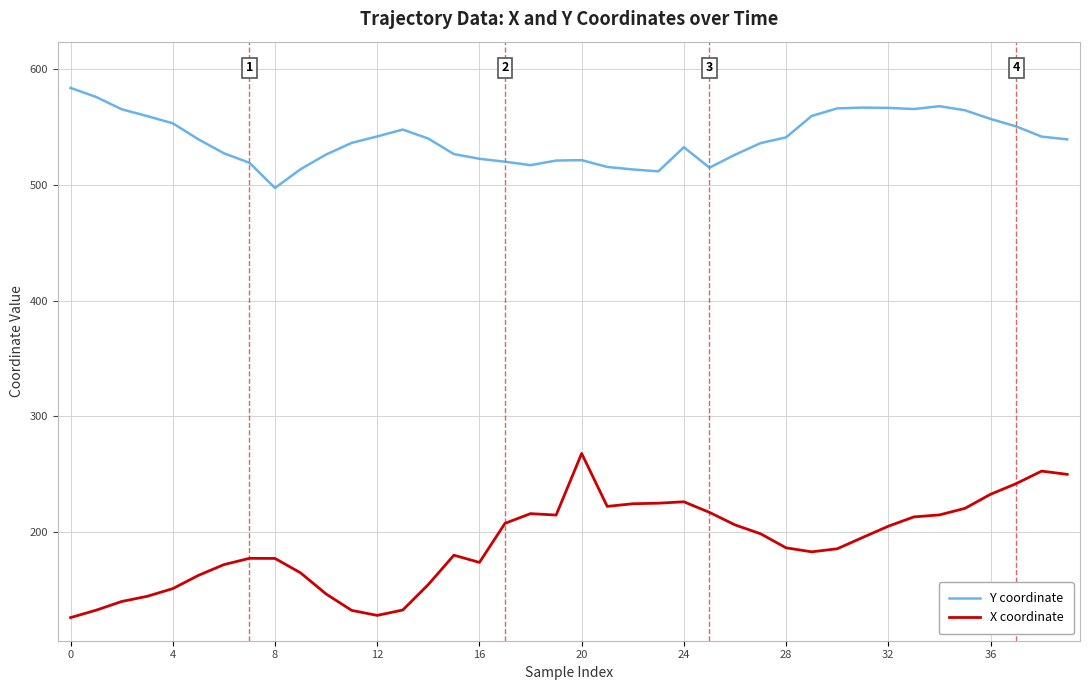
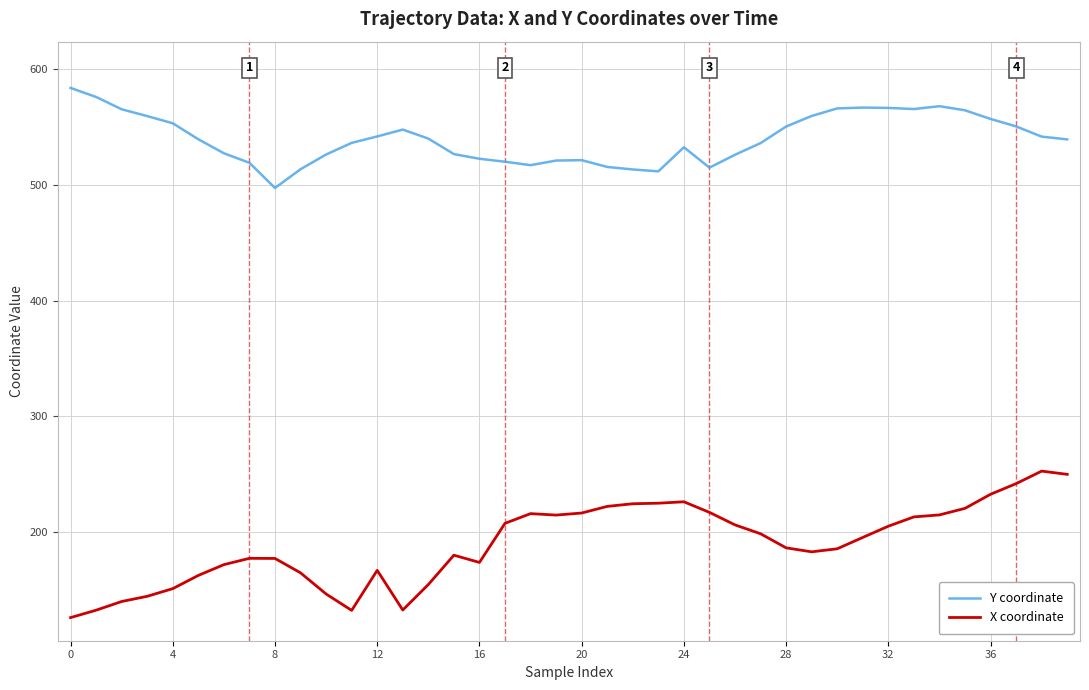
X coordinate, 12: 128 -> 167
X coordinate, 20: 268 -> 216
Y coordinate, 28: 541 -> 550
